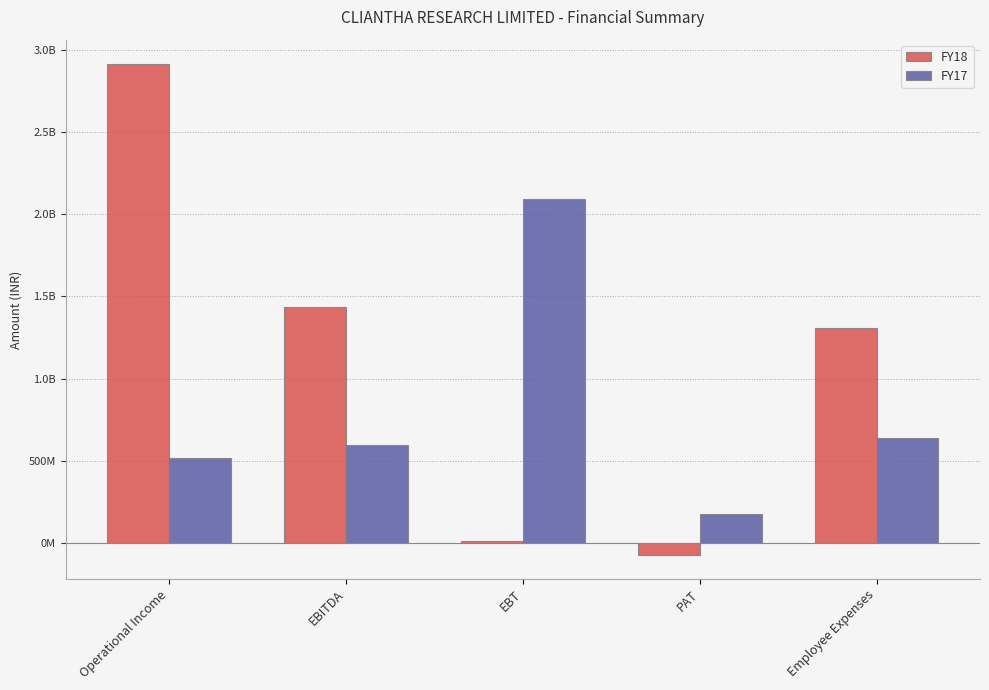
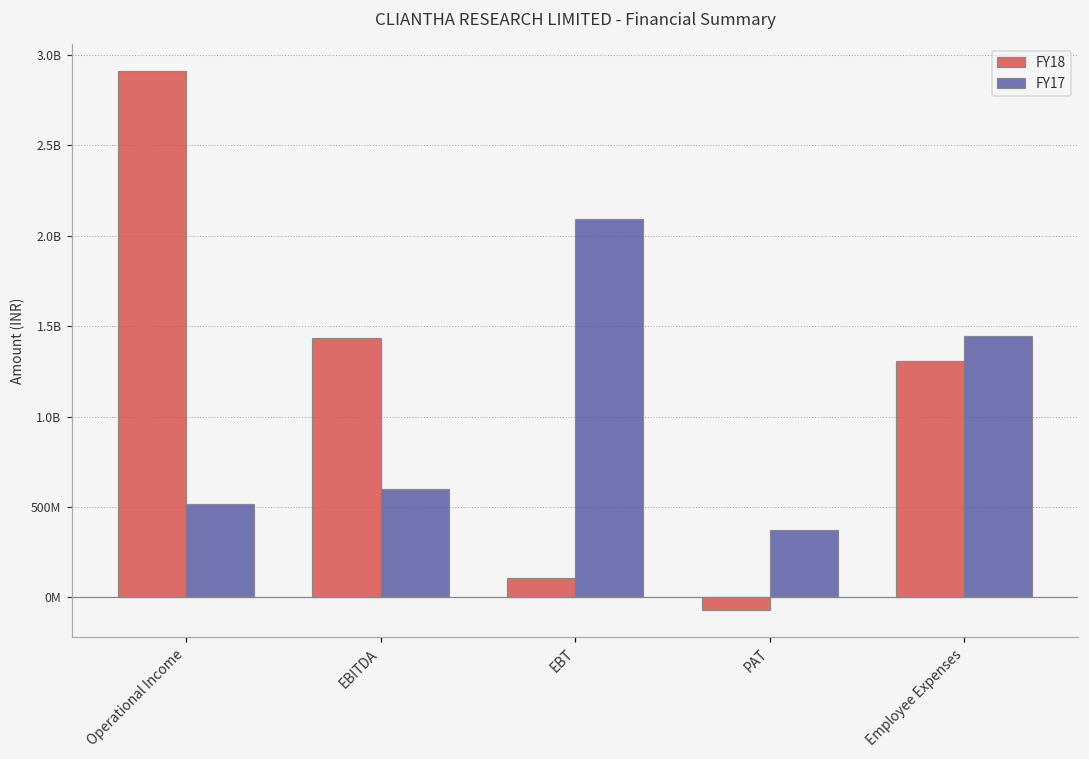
FY18, EBT: 10000000 -> 110000000
FY17, PAT: 180000000 -> 370000000
FY17, Employee Expenses: 640000000 -> 1450000000
